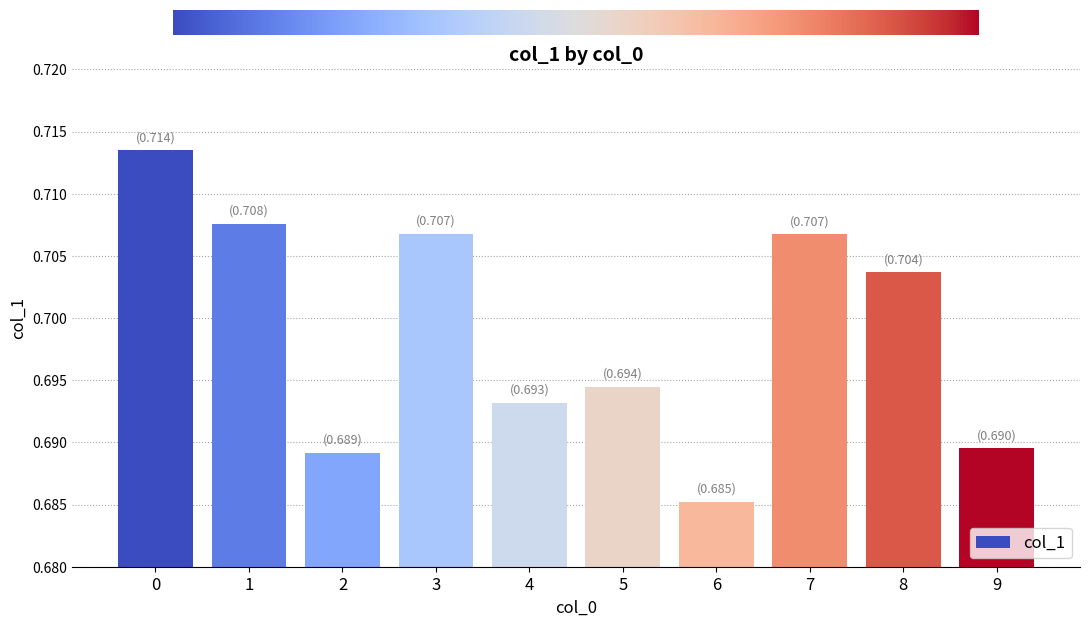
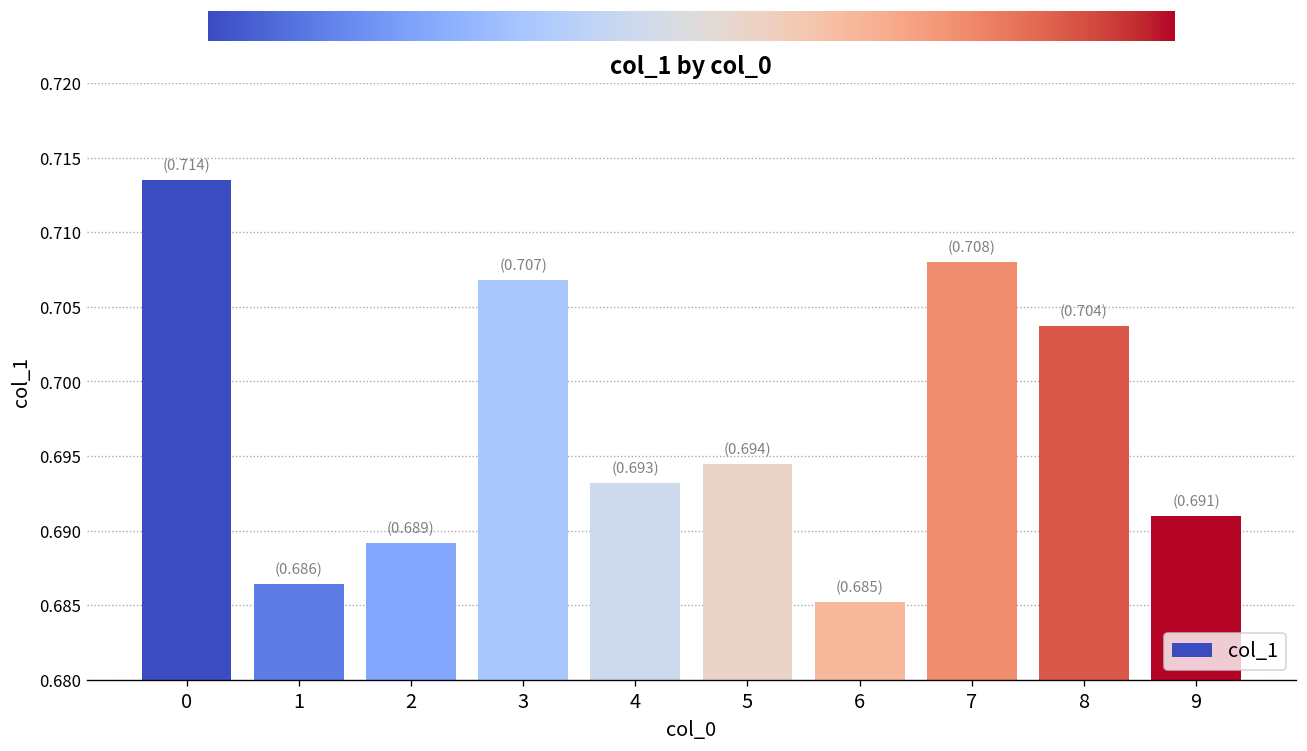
1: (0.708) -> (0.686)
7: (0.707) -> (0.708)
9: (0.690) -> (0.691)
